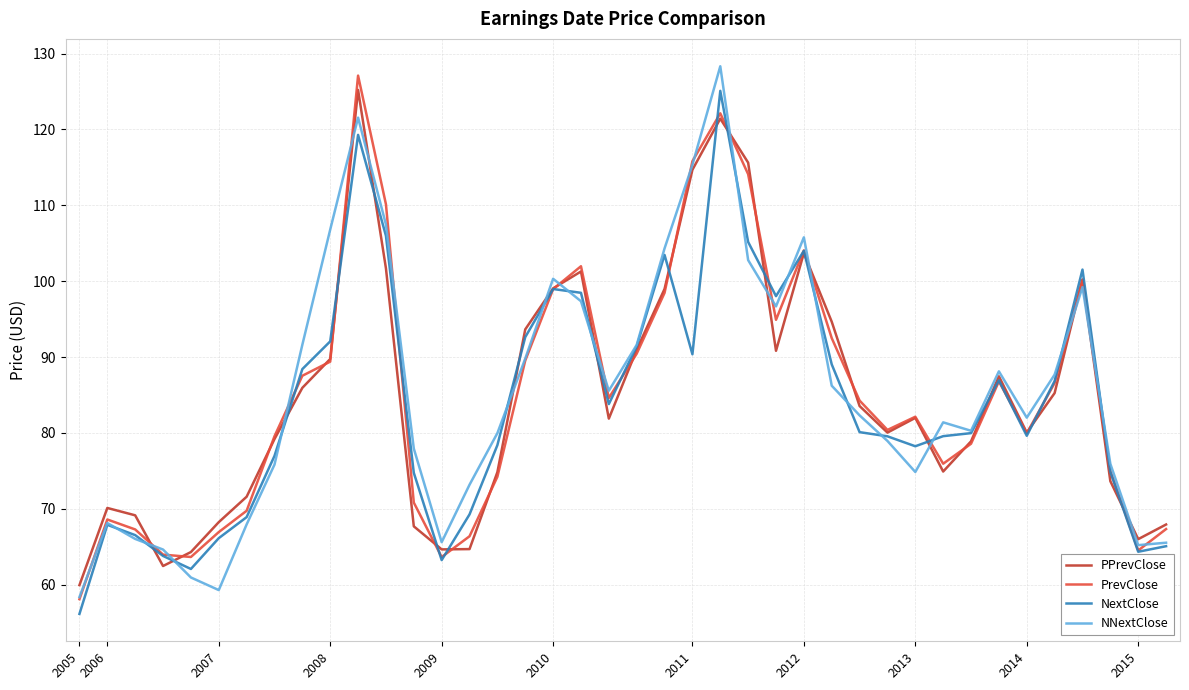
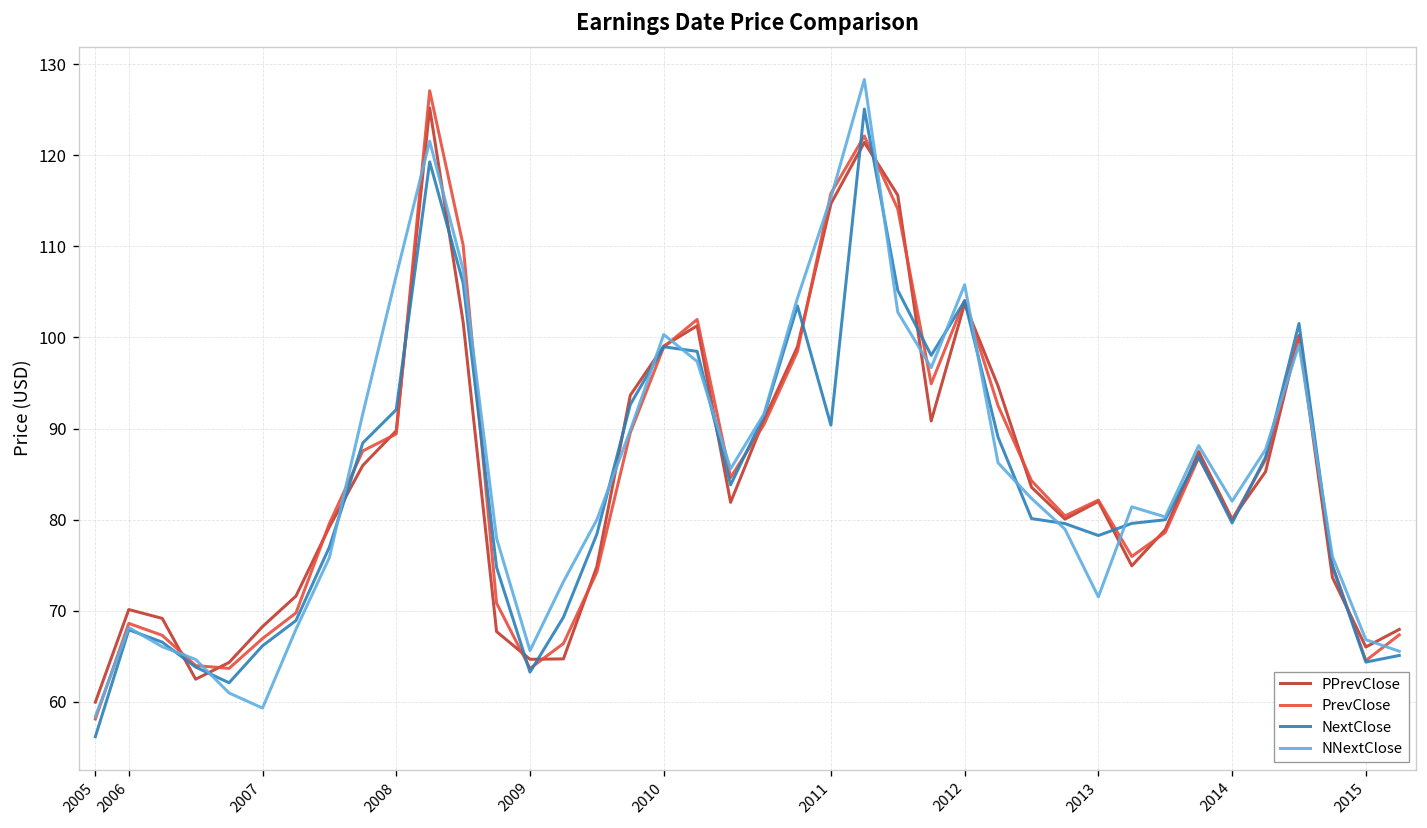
NNextClose, 2013: 75 -> 72
NNextClose, 2015: 65 -> 67
